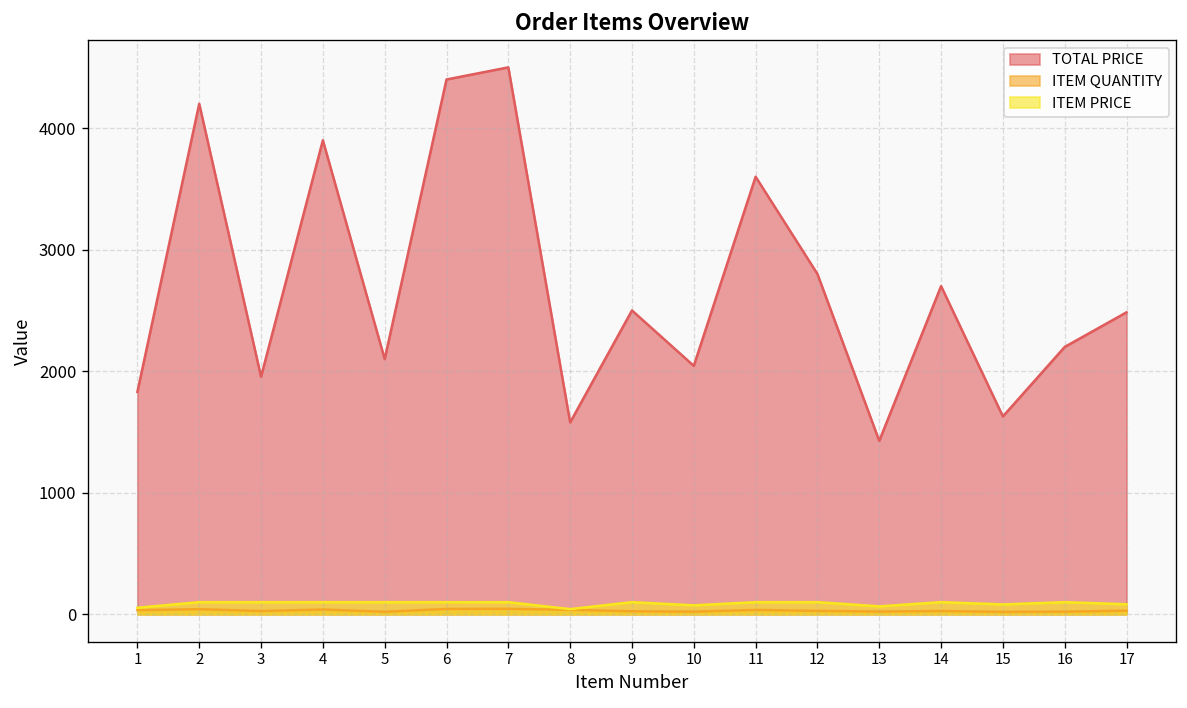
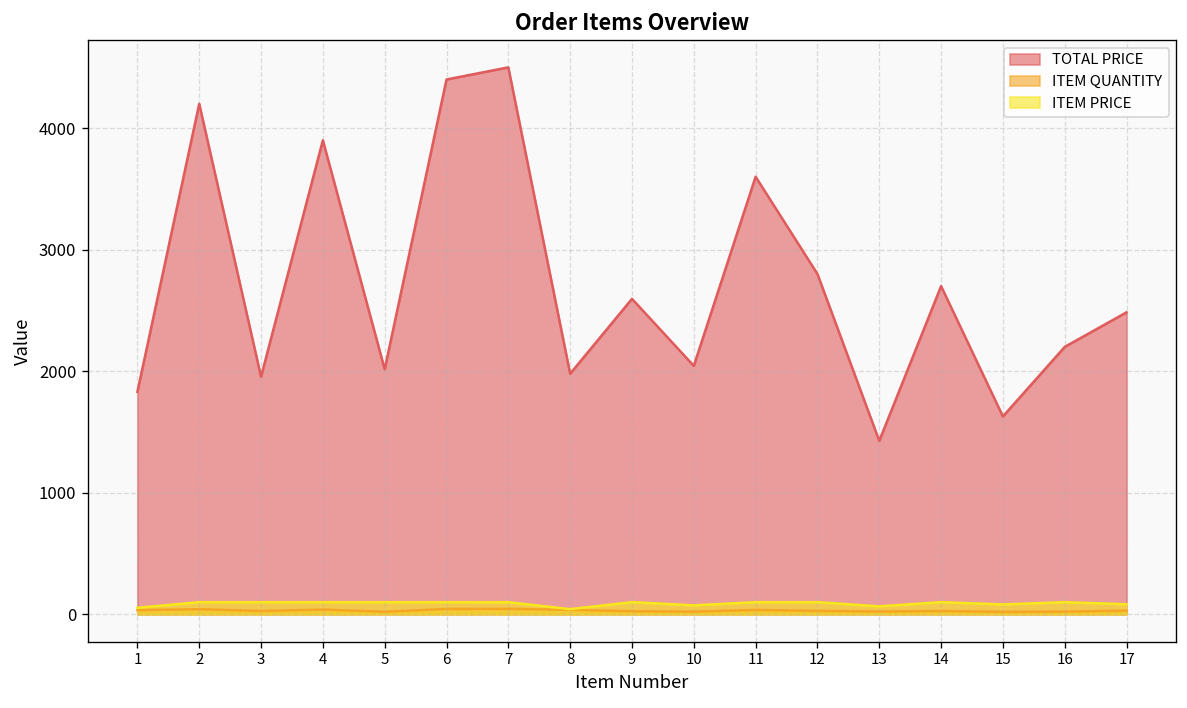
TOTAL PRICE, 5: 2100 -> 2020
TOTAL PRICE, 8: 1580 -> 1980
TOTAL PRICE, 9: 2500 -> 2600
